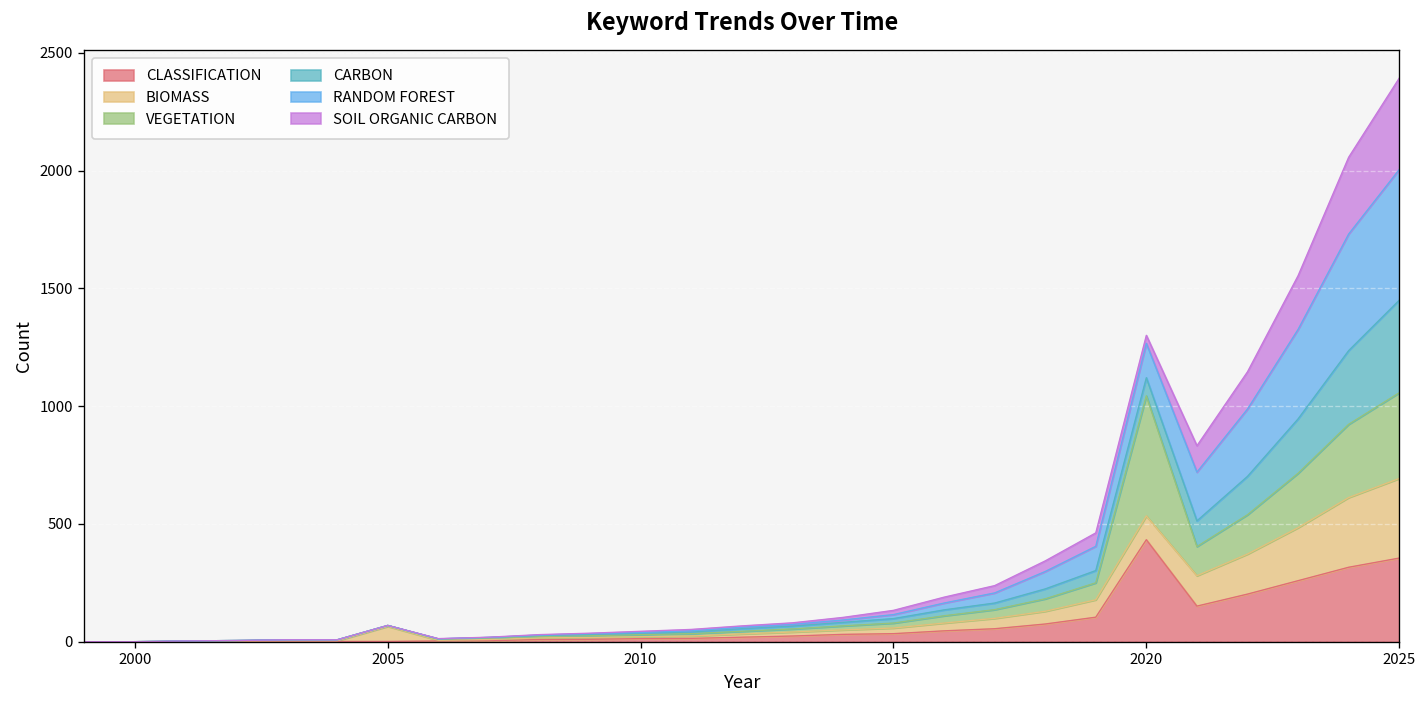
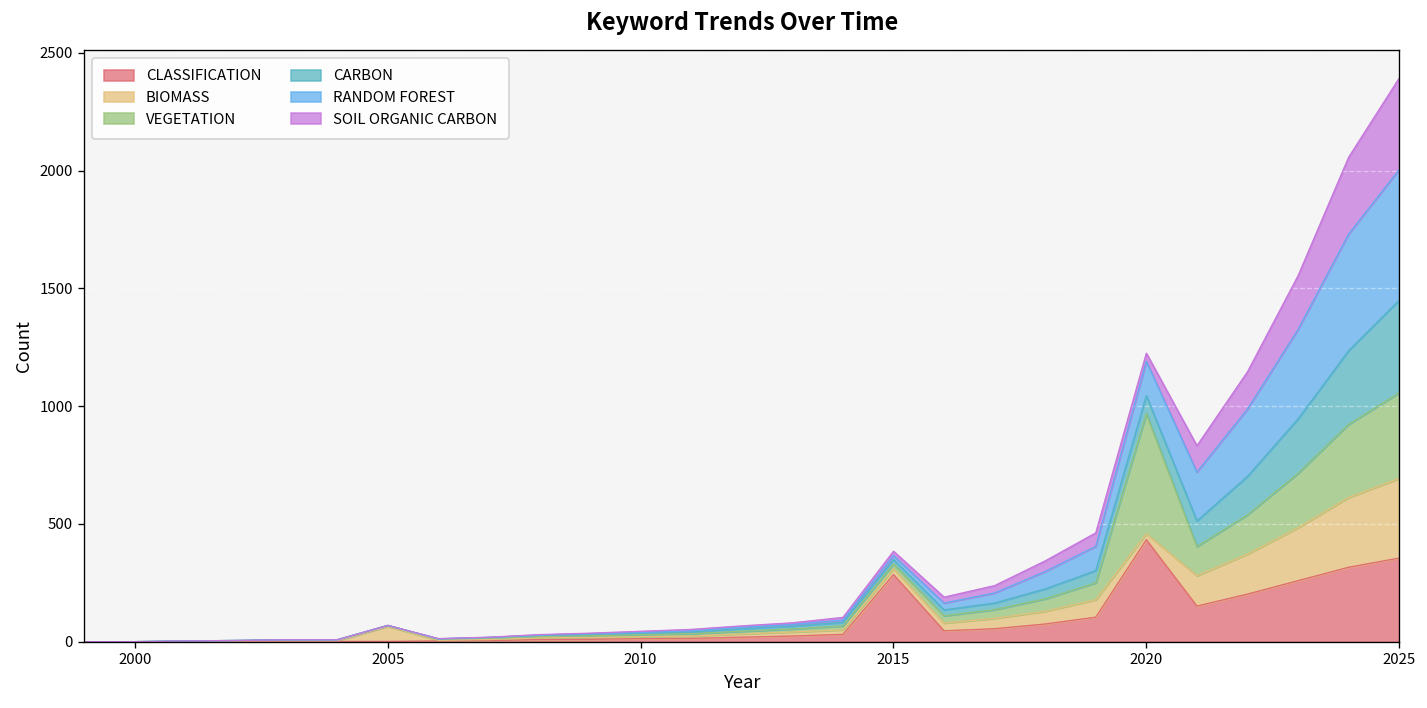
CLASSIFICATION, 2015: 30 -> 290
BIOMASS, 2020: 100 -> 30
